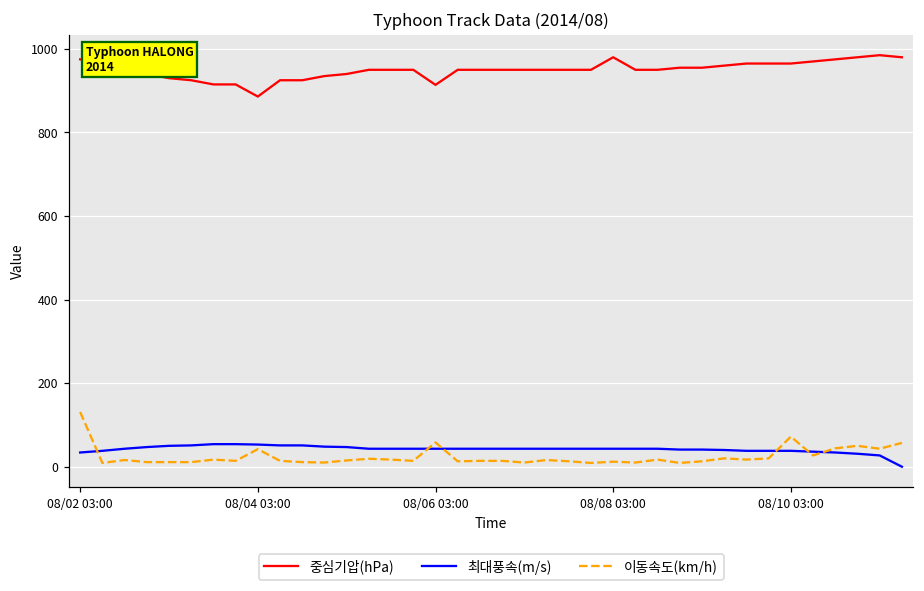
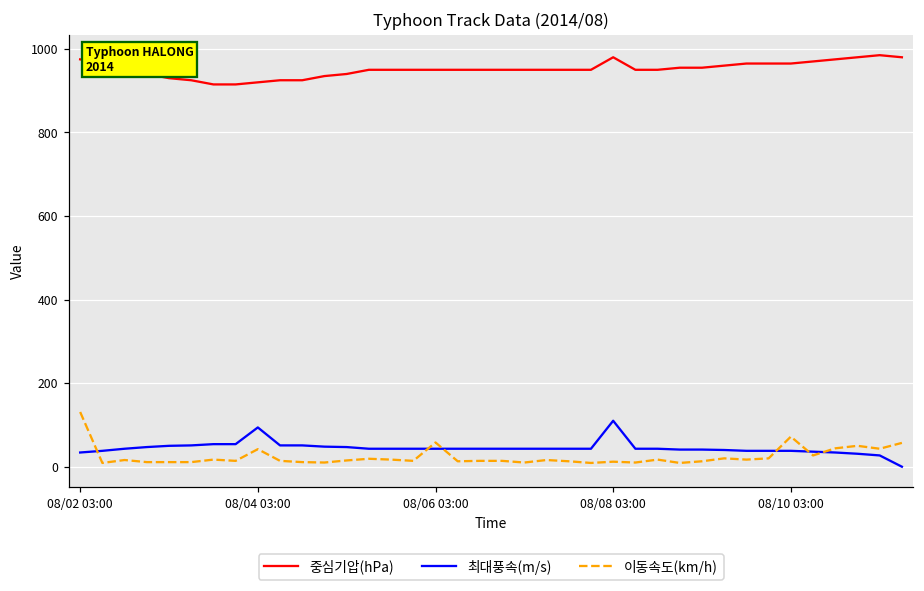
중심기압(hPa), 08/04 03:00: 890 -> 920
최대풍속(m/s), 08/04 03:00: 50 -> 90
중심기압(hPa), 08/06 03:00: 910 -> 950
최대풍속(m/s), 08/08 03:00: 40 -> 110
